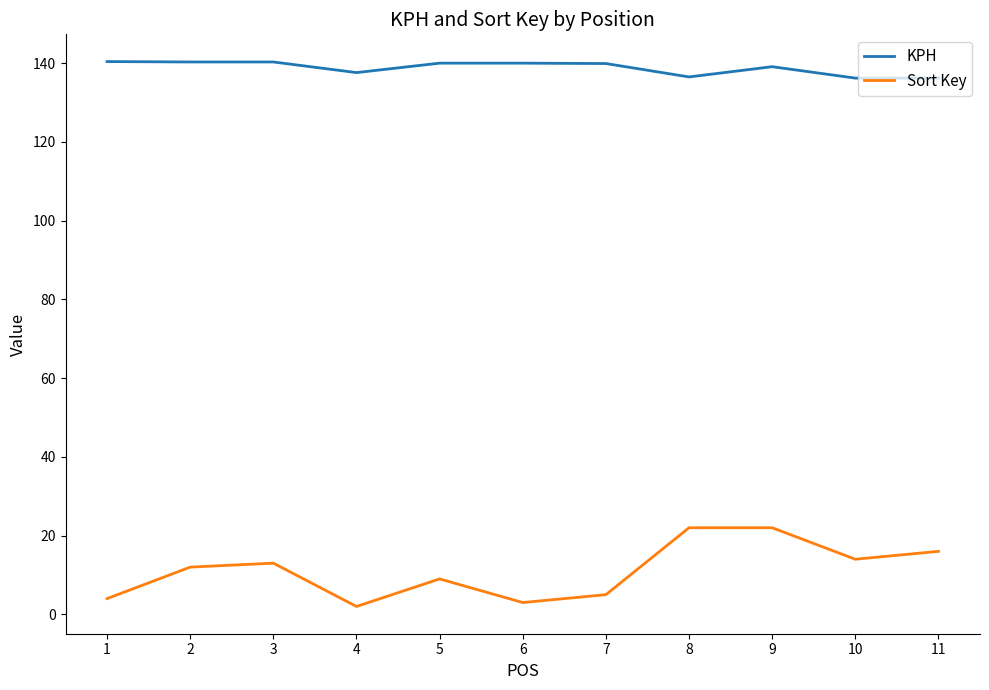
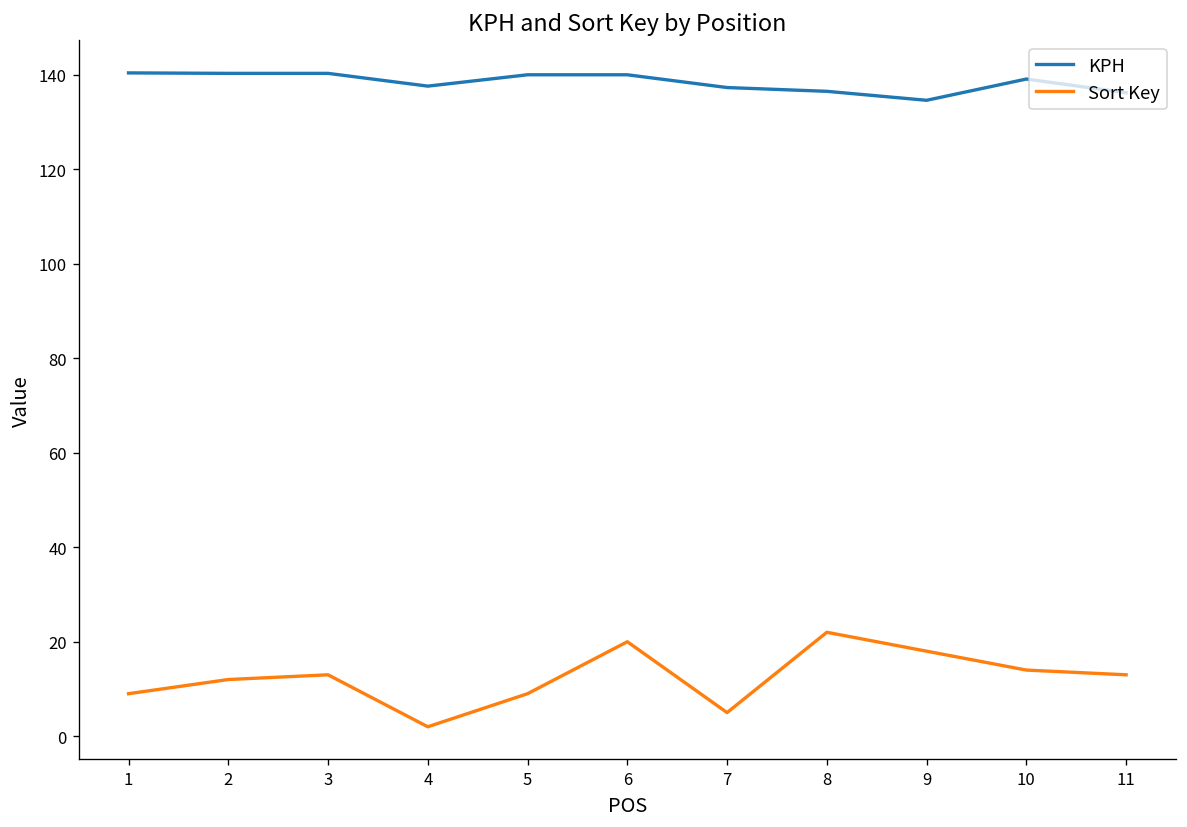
Sort Key, 1: 4 -> 9
Sort Key, 6: 3 -> 20
KPH, 7: 140 -> 137
KPH, 9: 139 -> 135
Sort Key, 9: 22 -> 18
KPH, 10: 136 -> 139
Sort Key, 11: 16 -> 13
